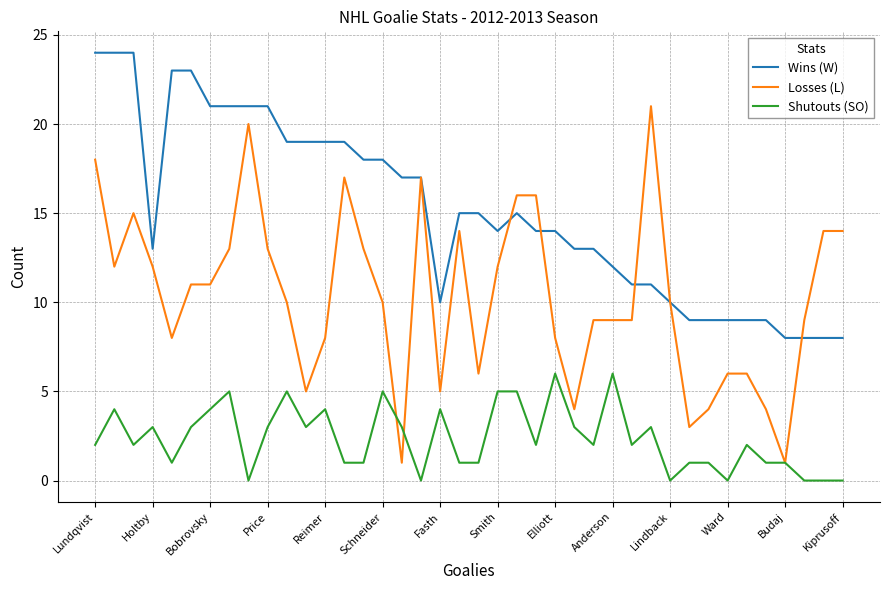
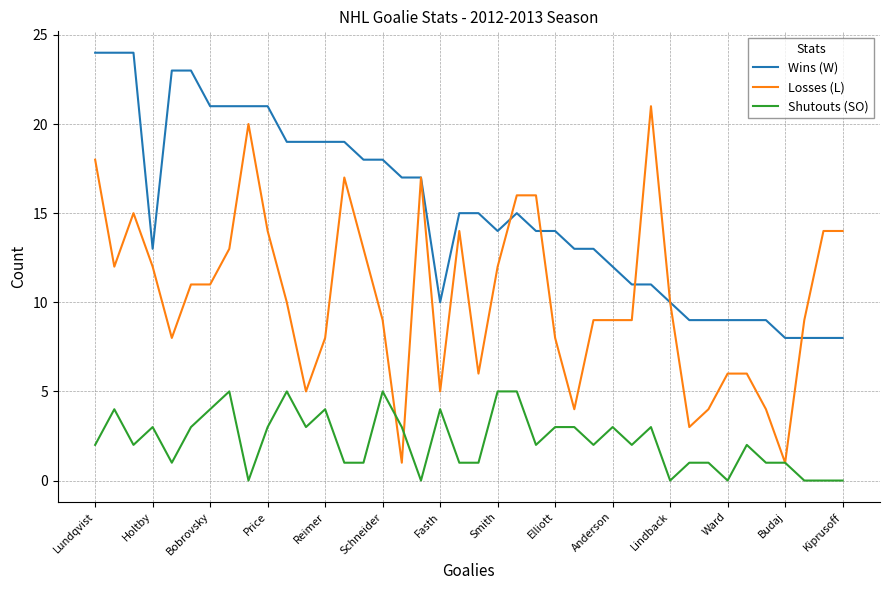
Losses (L), Price: 13 -> 14
Losses (L), Schneider: 10 -> 9
Shutouts (SO), Elliott: 6 -> 3
Shutouts (SO), Anderson: 6 -> 3
